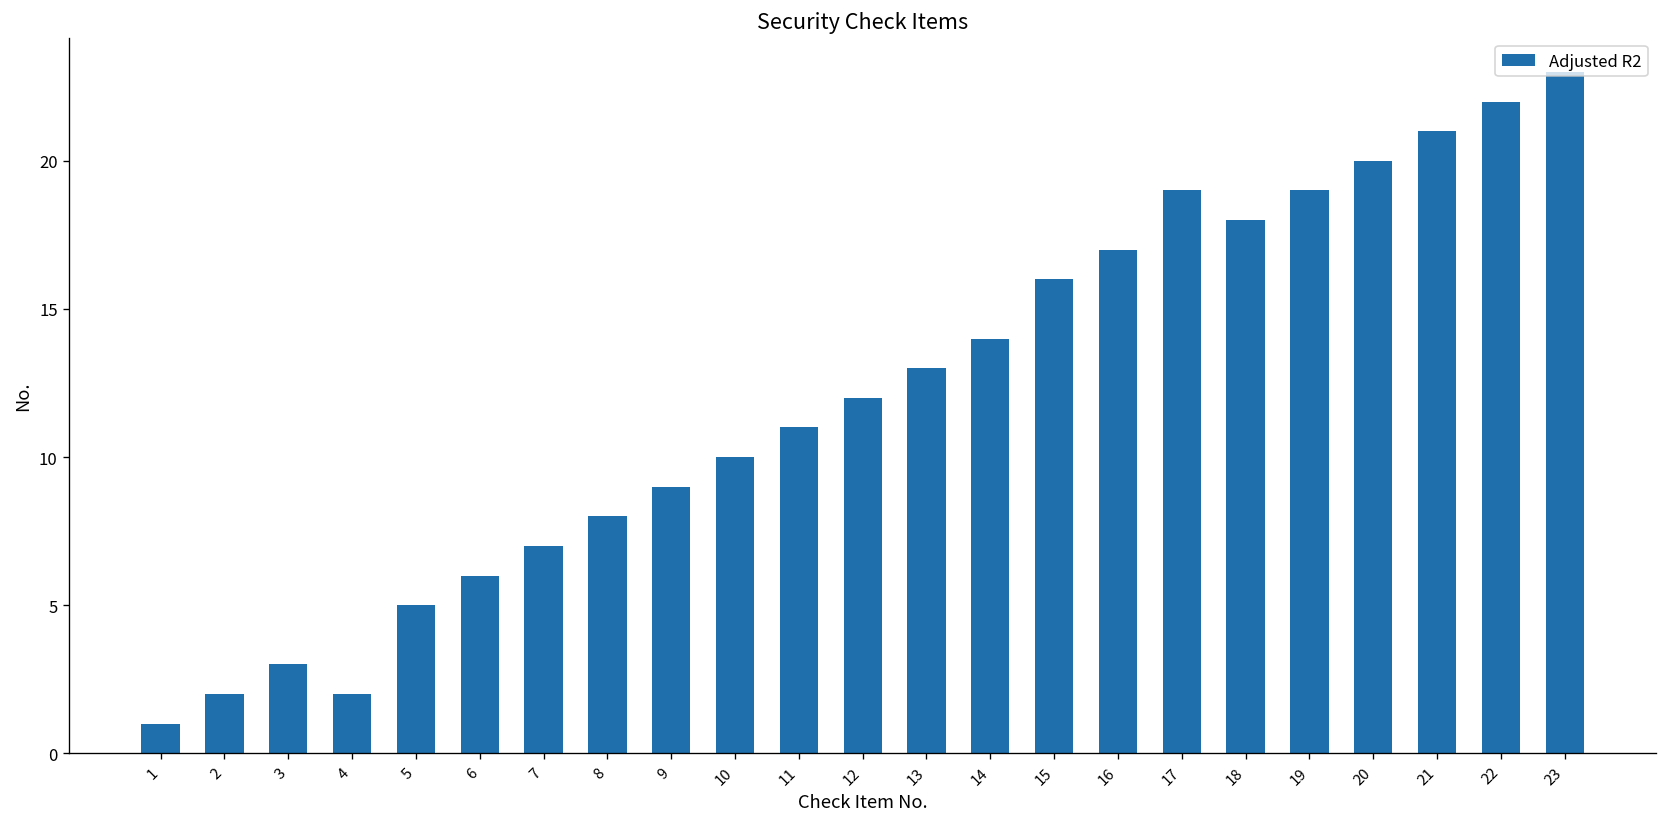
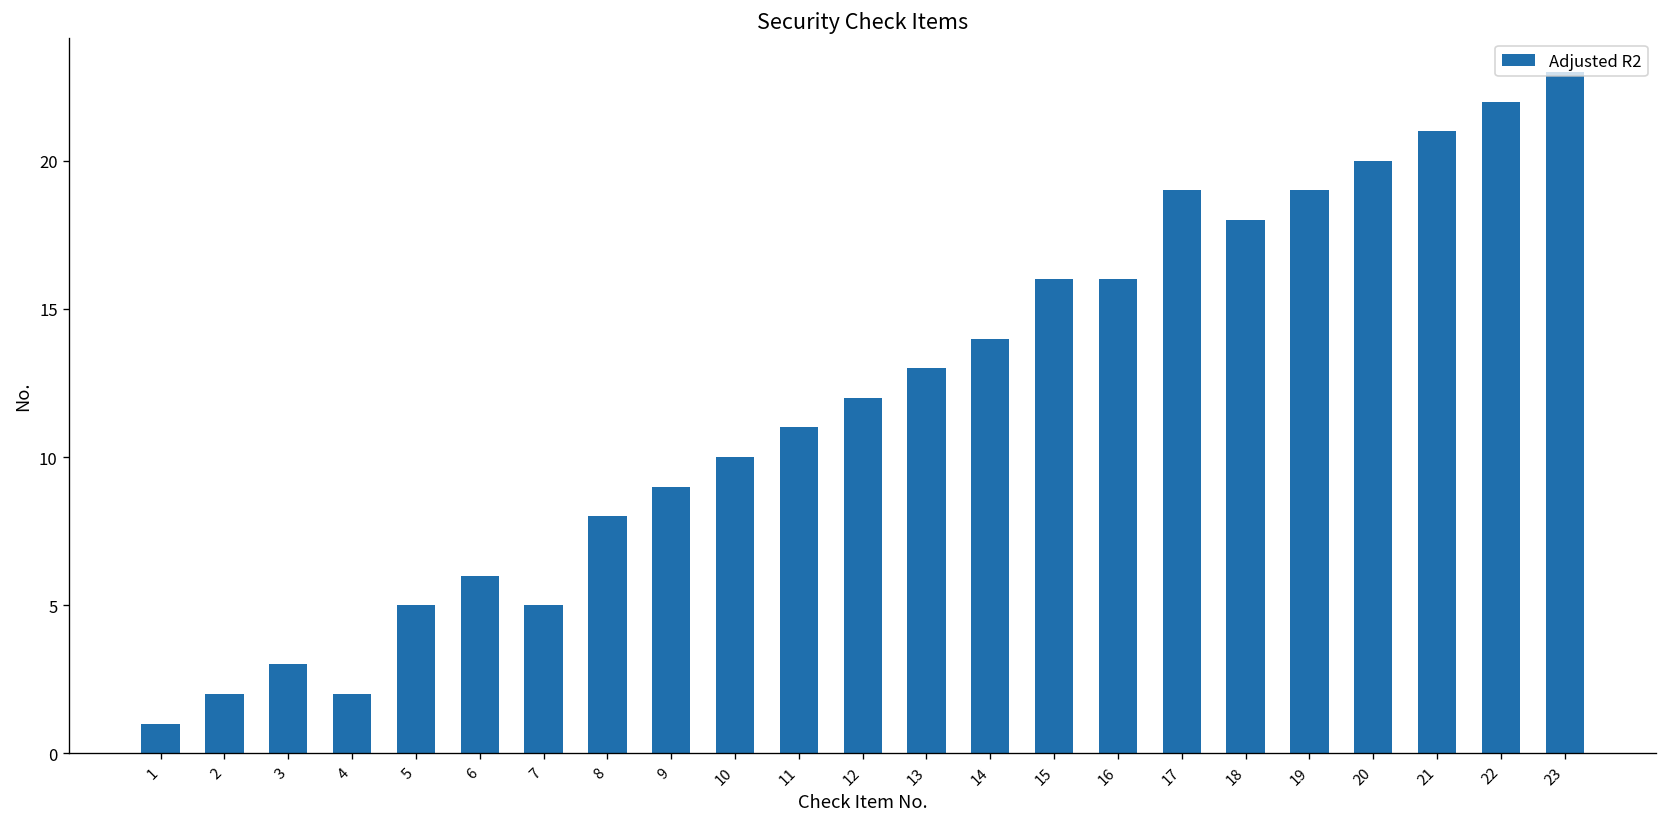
7: 7 -> 5
16: 17 -> 16
